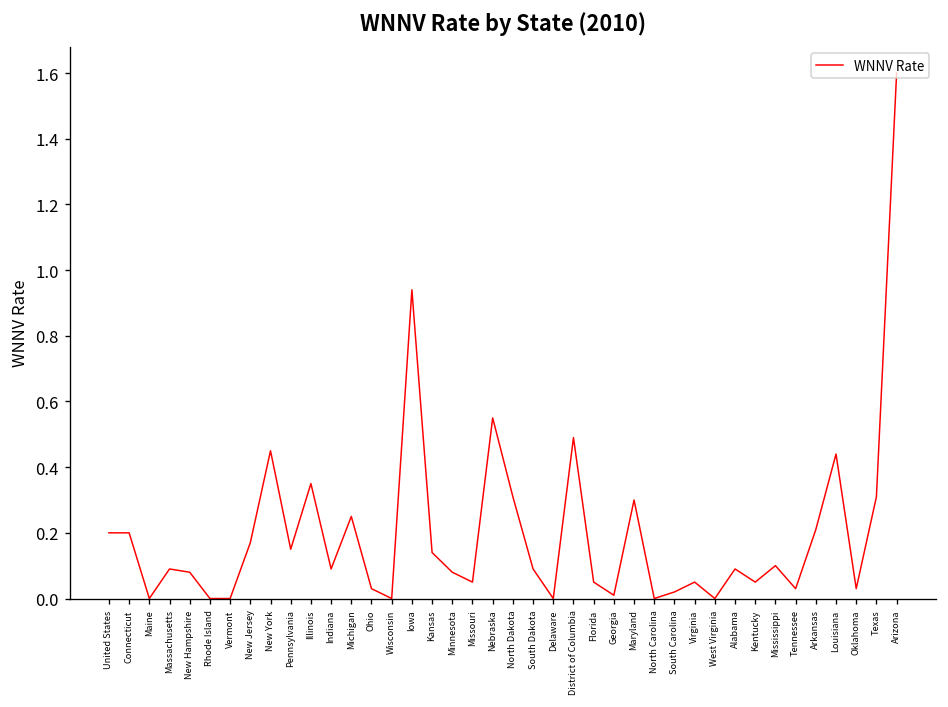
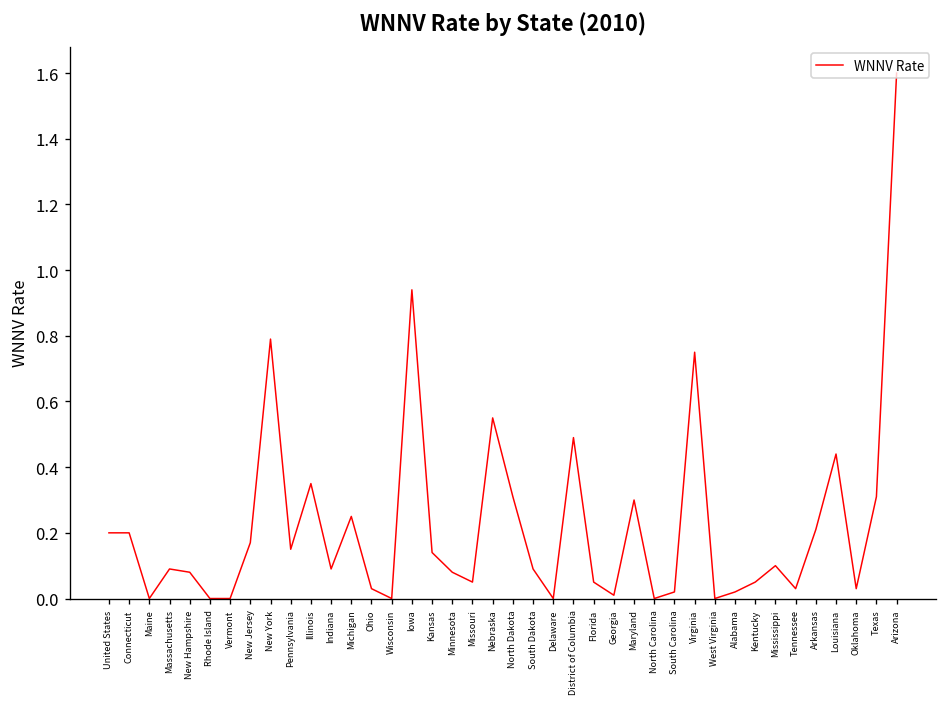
New York: 0.45 -> 0.79
Virginia: 0.05 -> 0.75
Alabama: 0.09 -> 0.02
